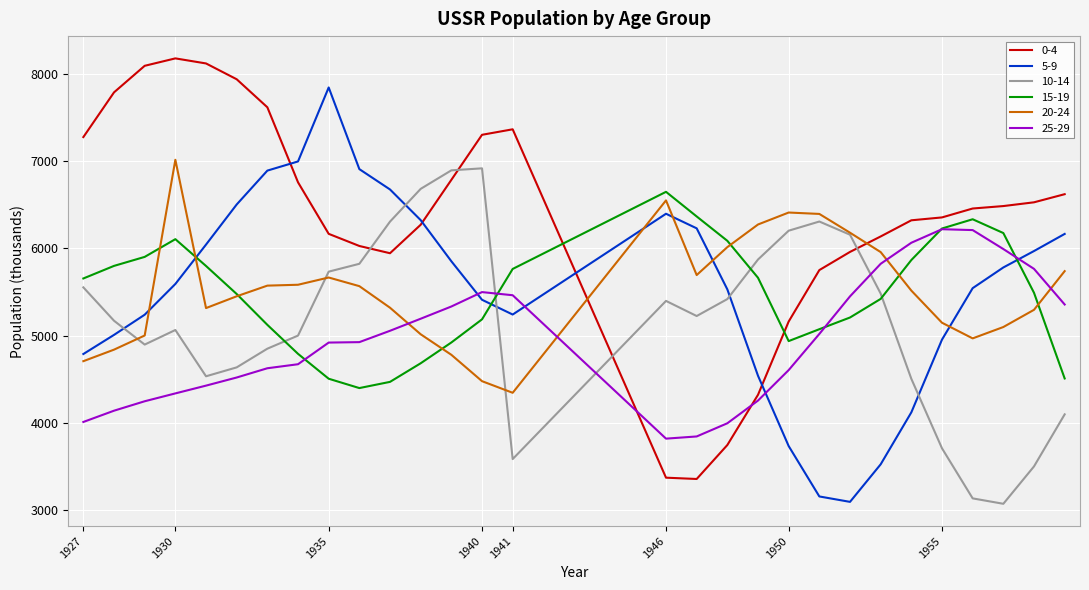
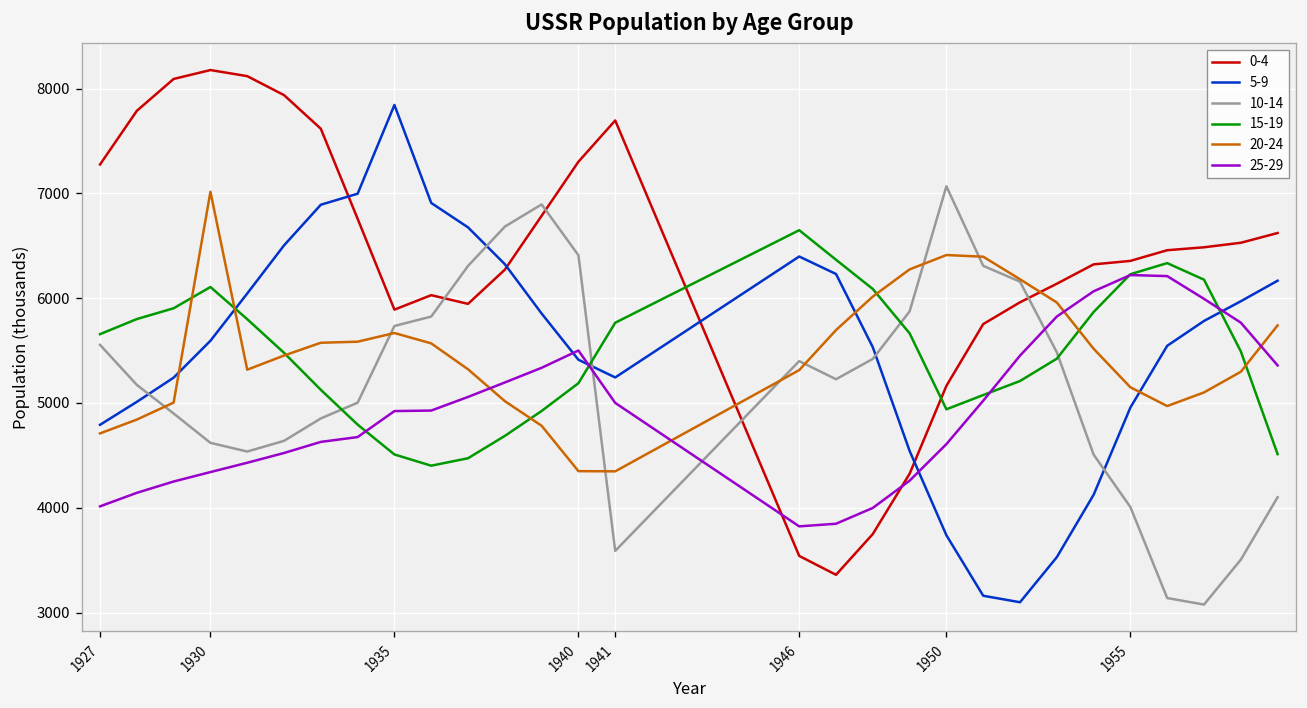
10-14, 1930: 5100 -> 4600
0-4, 1935: 6200 -> 5900
10-14, 1940: 6900 -> 6400
20-24, 1940: 4500 -> 4300
0-4, 1941: 7400 -> 7700
25-29, 1941: 5500 -> 5000
0-4, 1946: 3400 -> 3500
20-24, 1946: 6600 -> 5300
10-14, 1950: 6200 -> 7100
10-14, 1955: 3700 -> 4000
